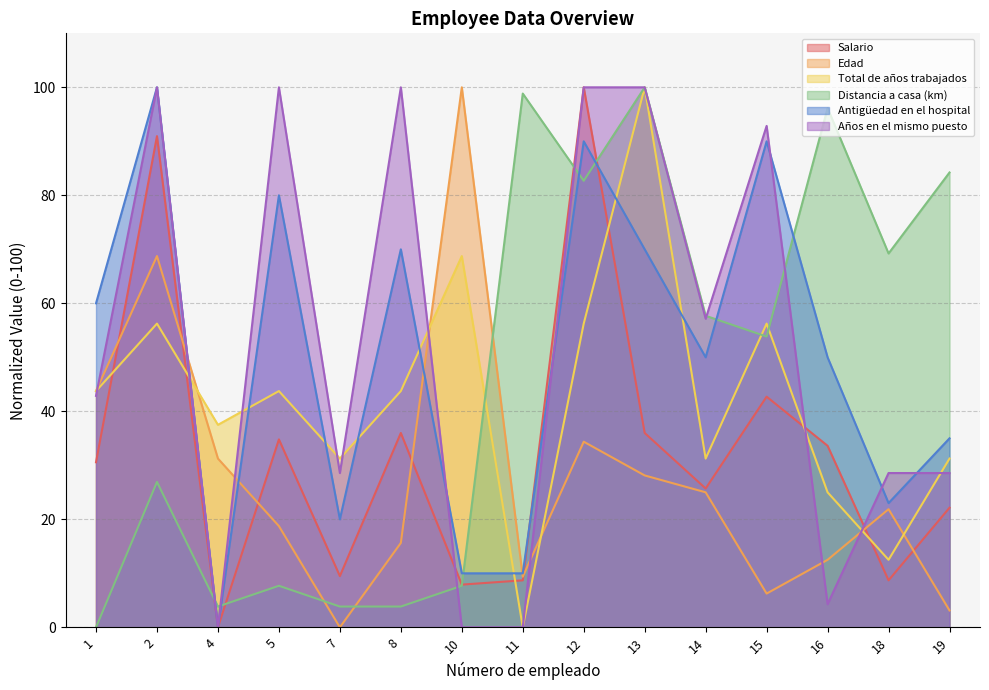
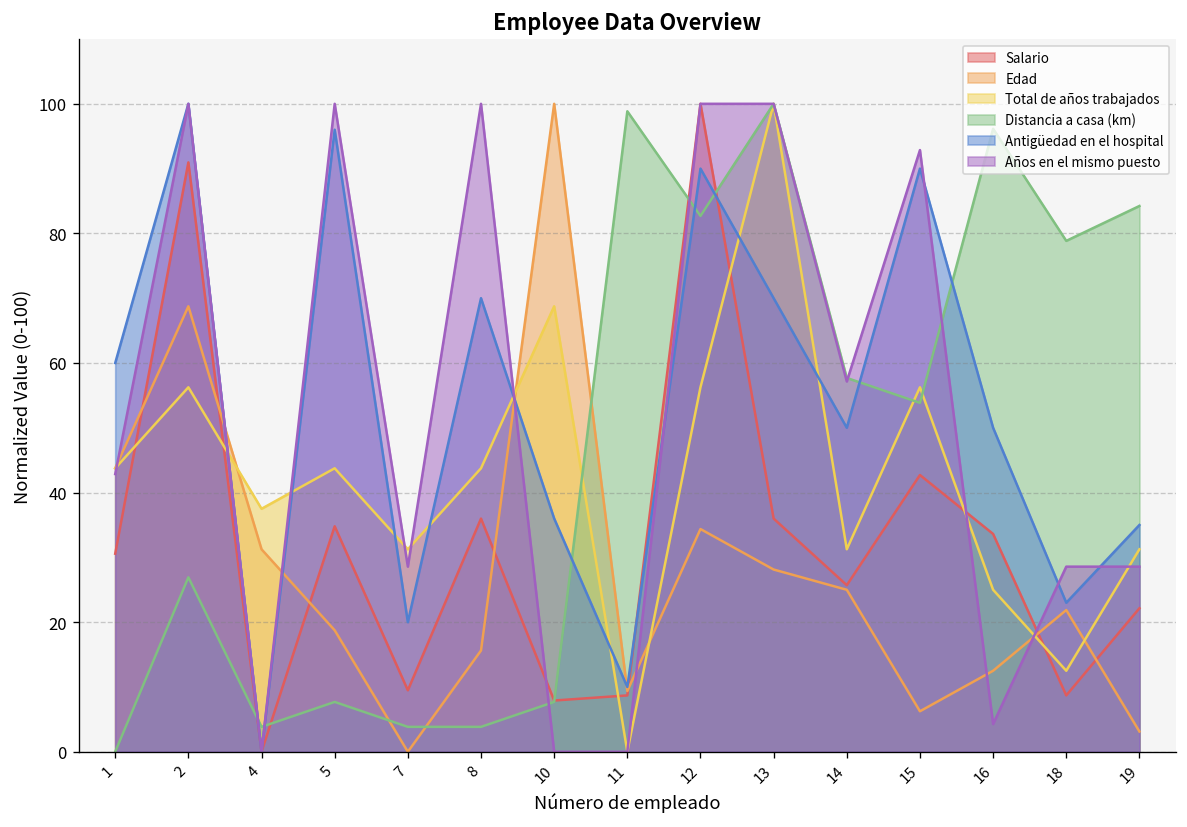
Antigüedad en el hospital, 5: 80 -> 96
Antigüedad en el hospital, 10: 10 -> 36
Distancia a casa (km), 18: 69 -> 79
